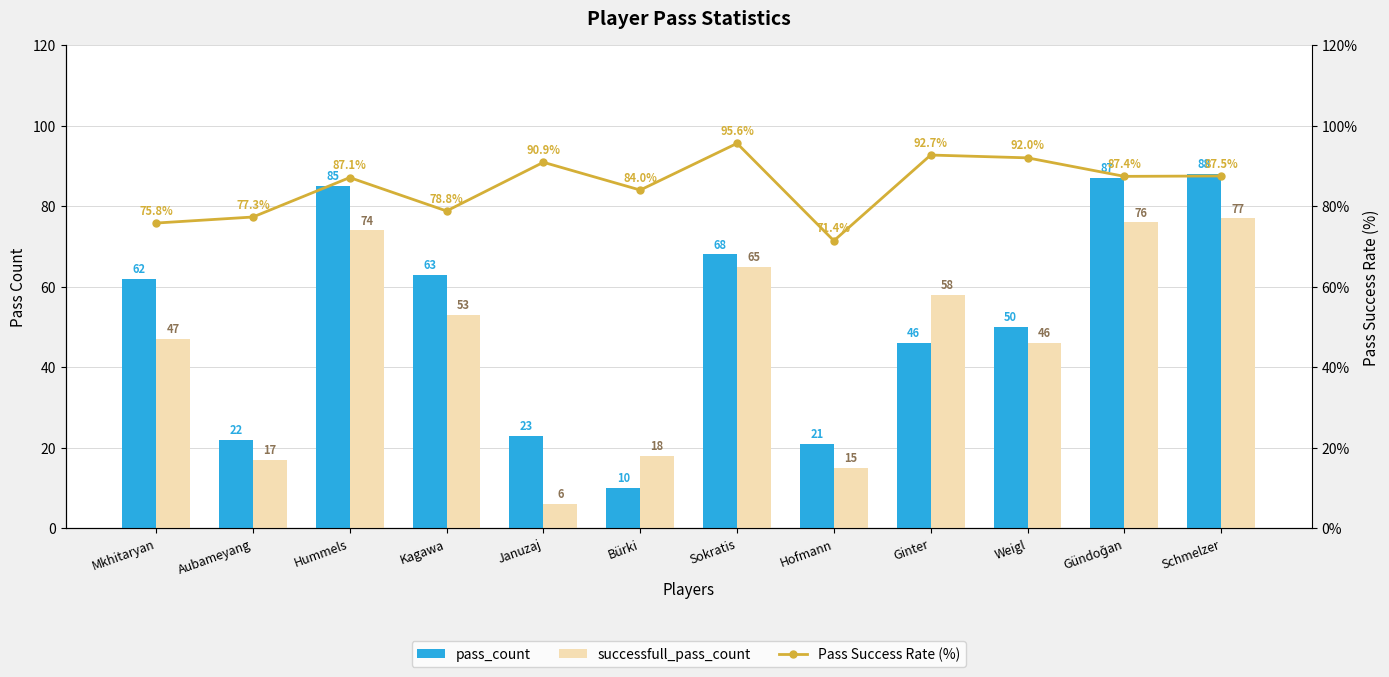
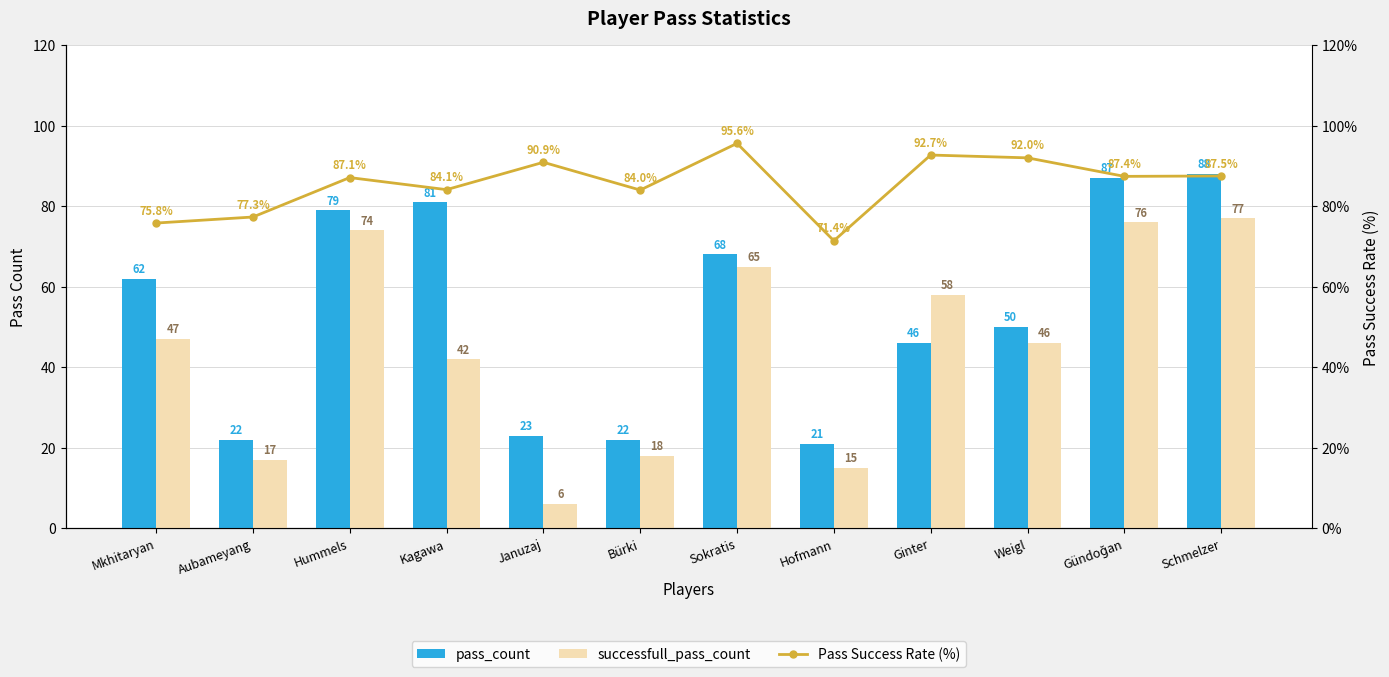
pass_count, Hummels: 85 -> 79
pass_count, Kagawa: 63 -> 81
successfull_pass_count, Kagawa: 53 -> 42
pass_count, Bürki: 10 -> 22
Pass Success Rate (%), Kagawa: 78.8% -> 84.1%
